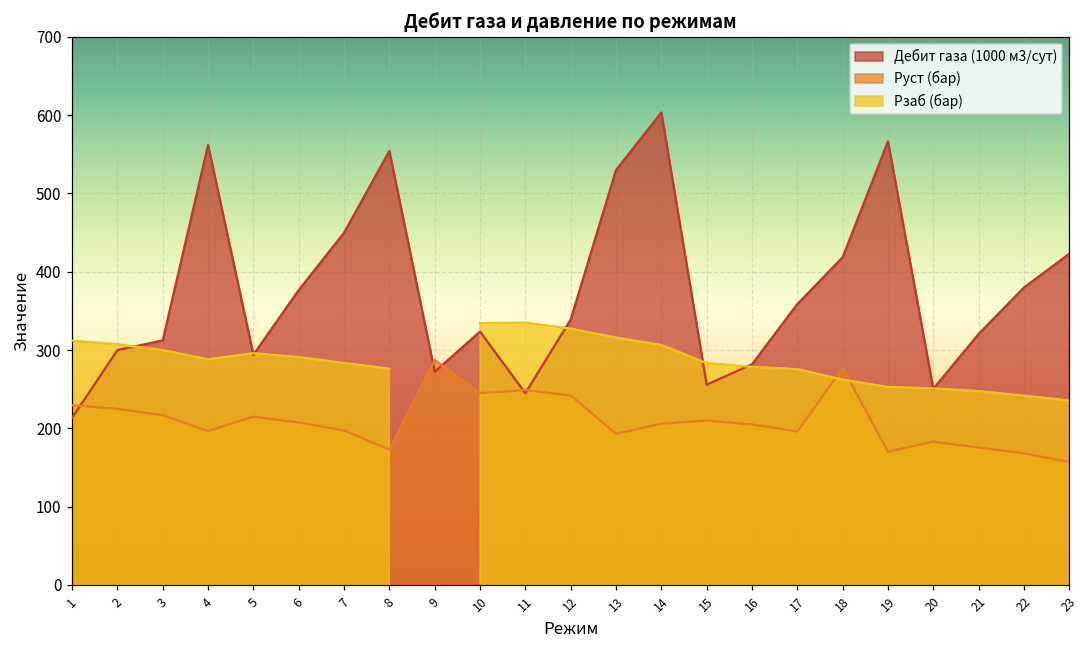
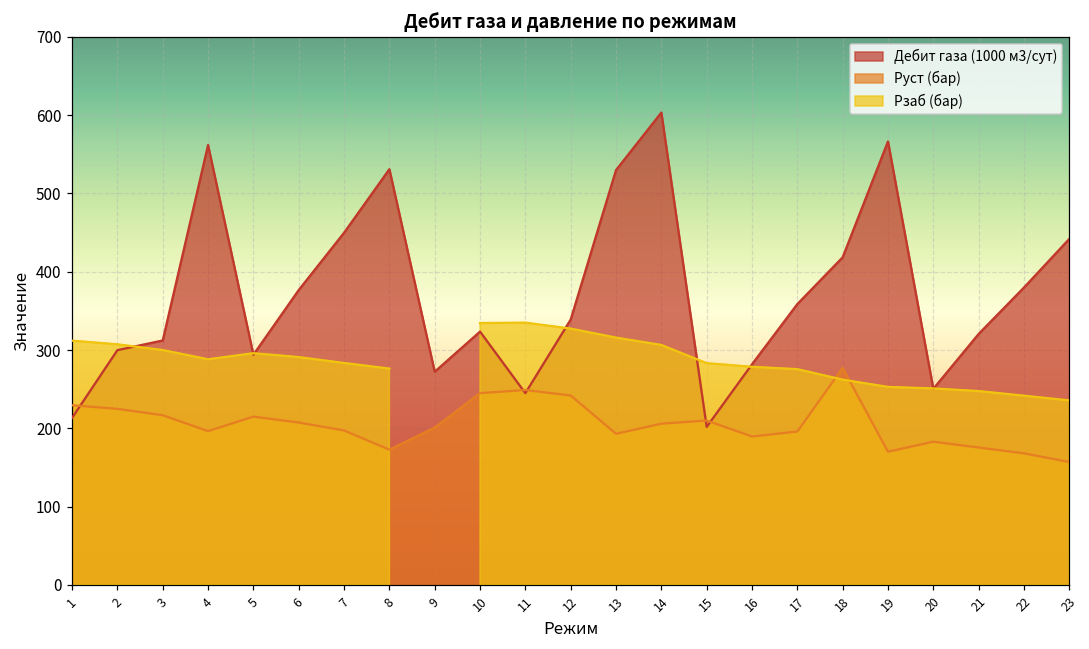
Дебит газа (1000 м3/сут), 8: 550 -> 530
Руст (бар), 9: 290 -> 200
Дебит газа (1000 м3/сут), 15: 260 -> 200
Руст (бар), 16: 210 -> 190
Дебит газа (1000 м3/сут), 23: 420 -> 440
